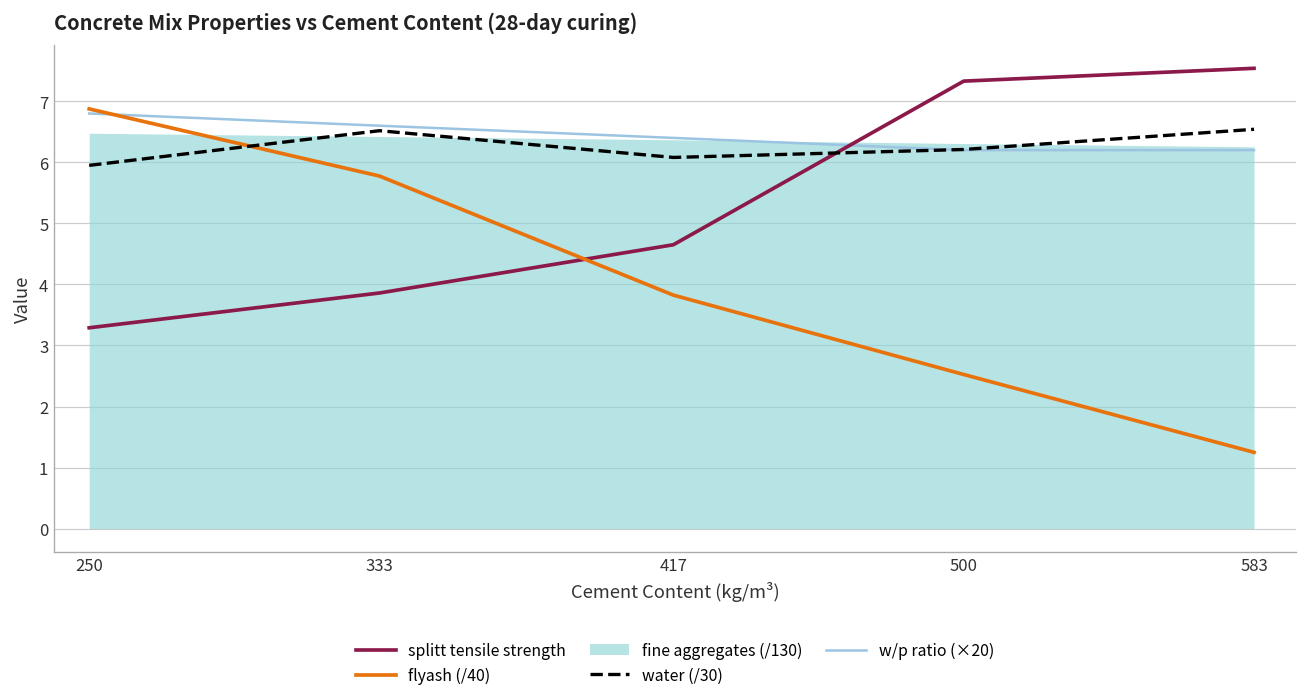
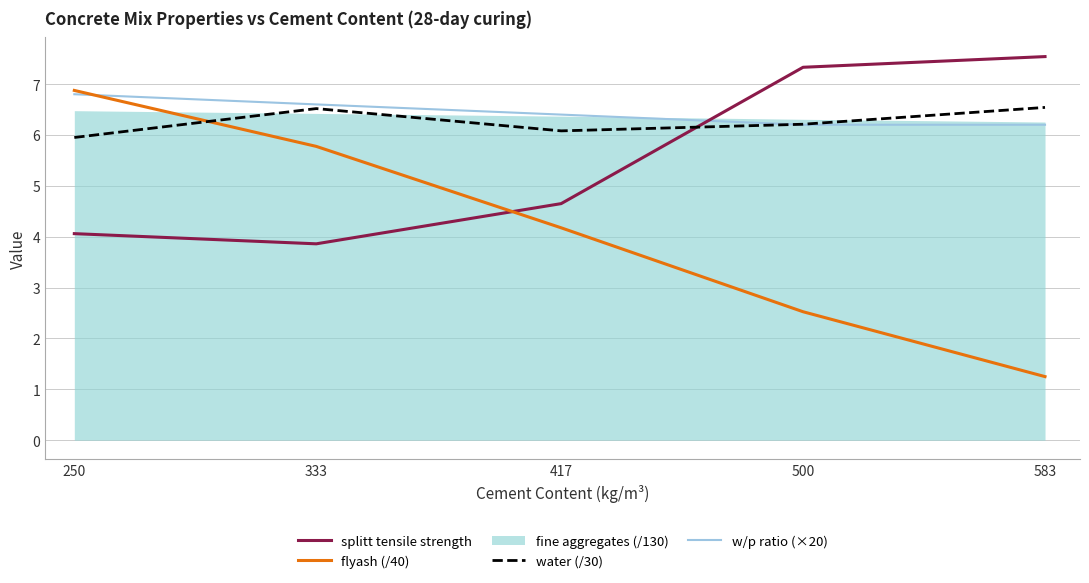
splitt tensile strength, 250: 3.3 -> 4.1
flyash (/40), 417: 3.8 -> 4.2
